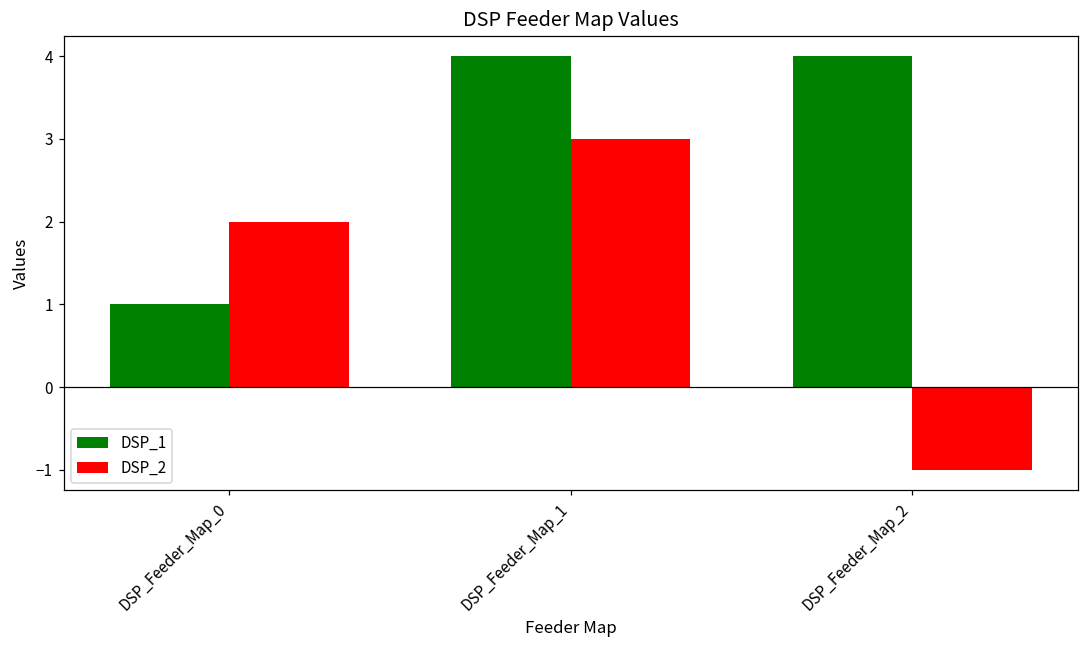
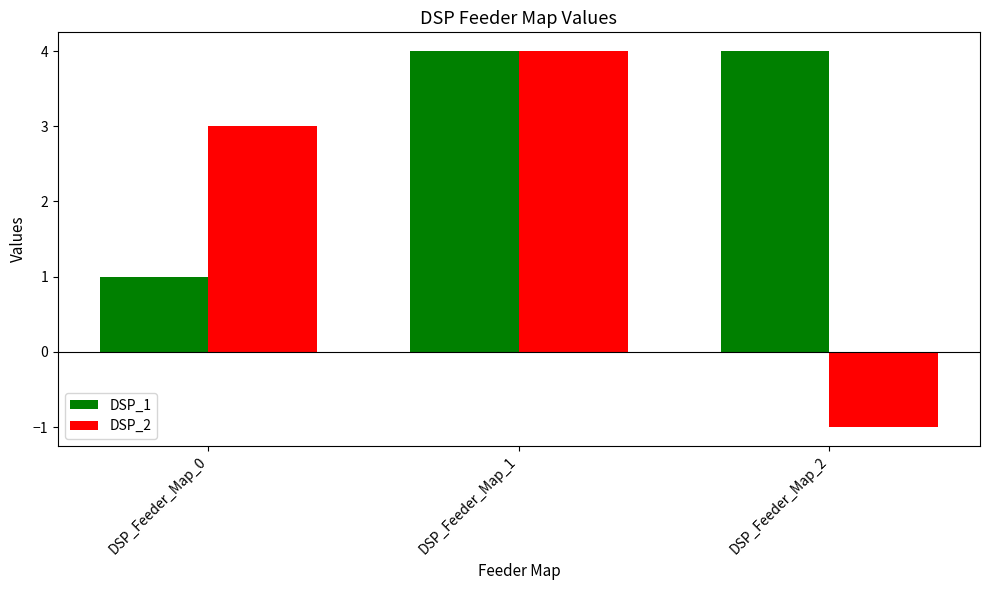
DSP_2, DSP_Feeder_Map_0: 2 -> 3
DSP_2, DSP_Feeder_Map_1: 3 -> 4
